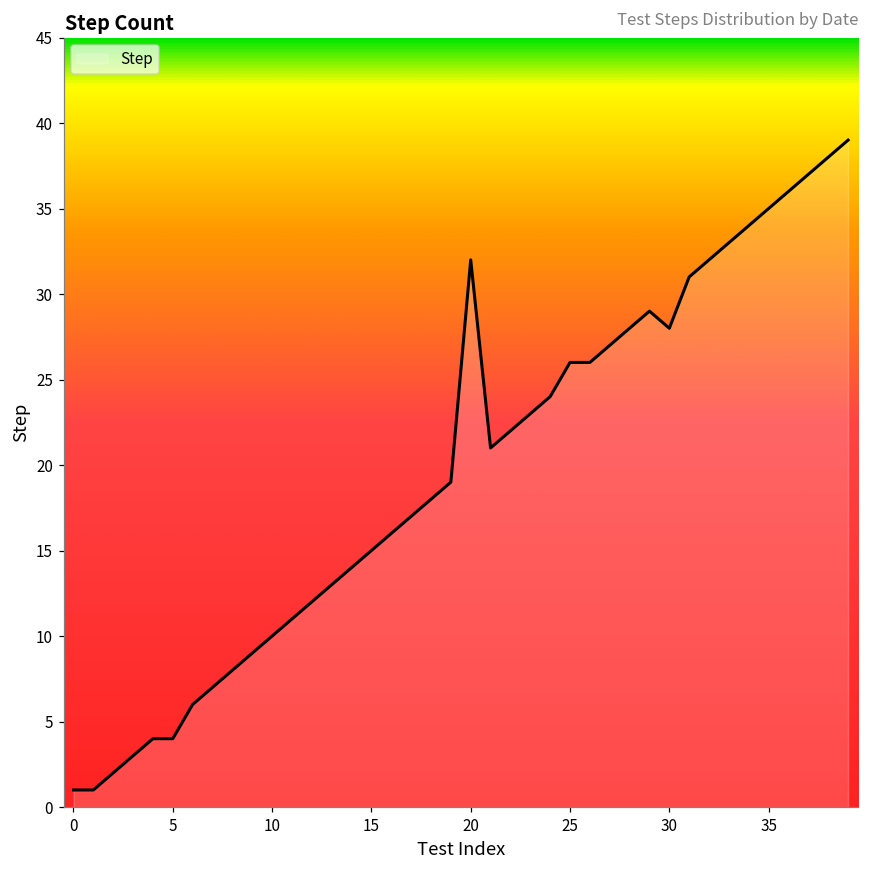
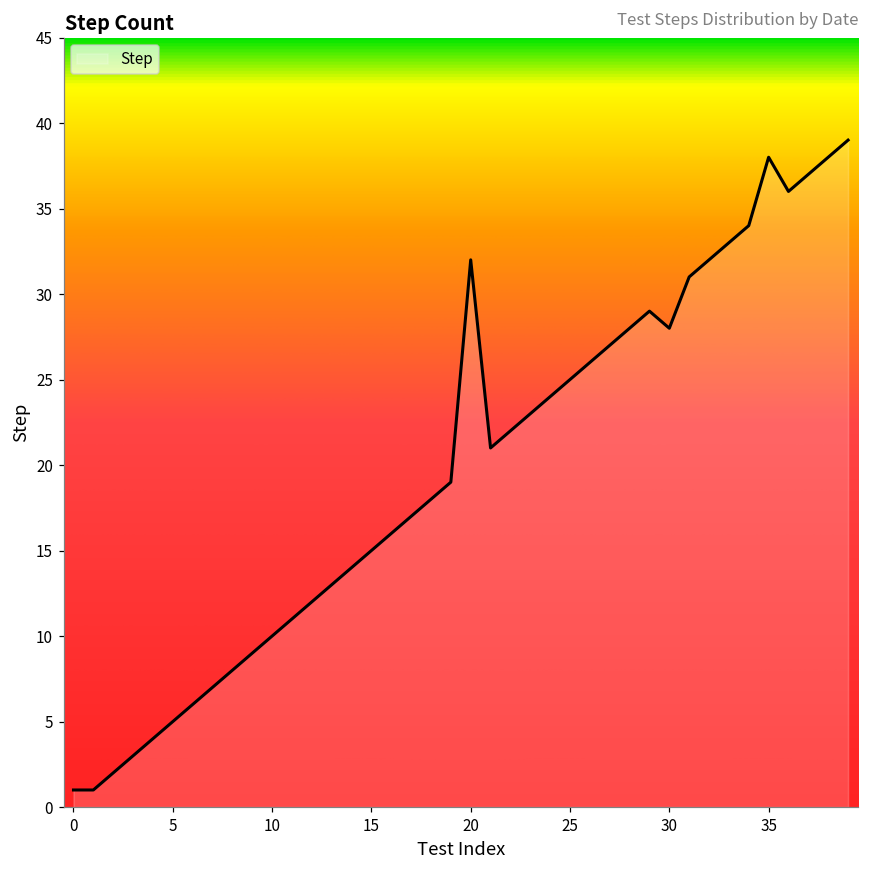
5: 4 -> 5
25: 26 -> 25
35: 35 -> 38
